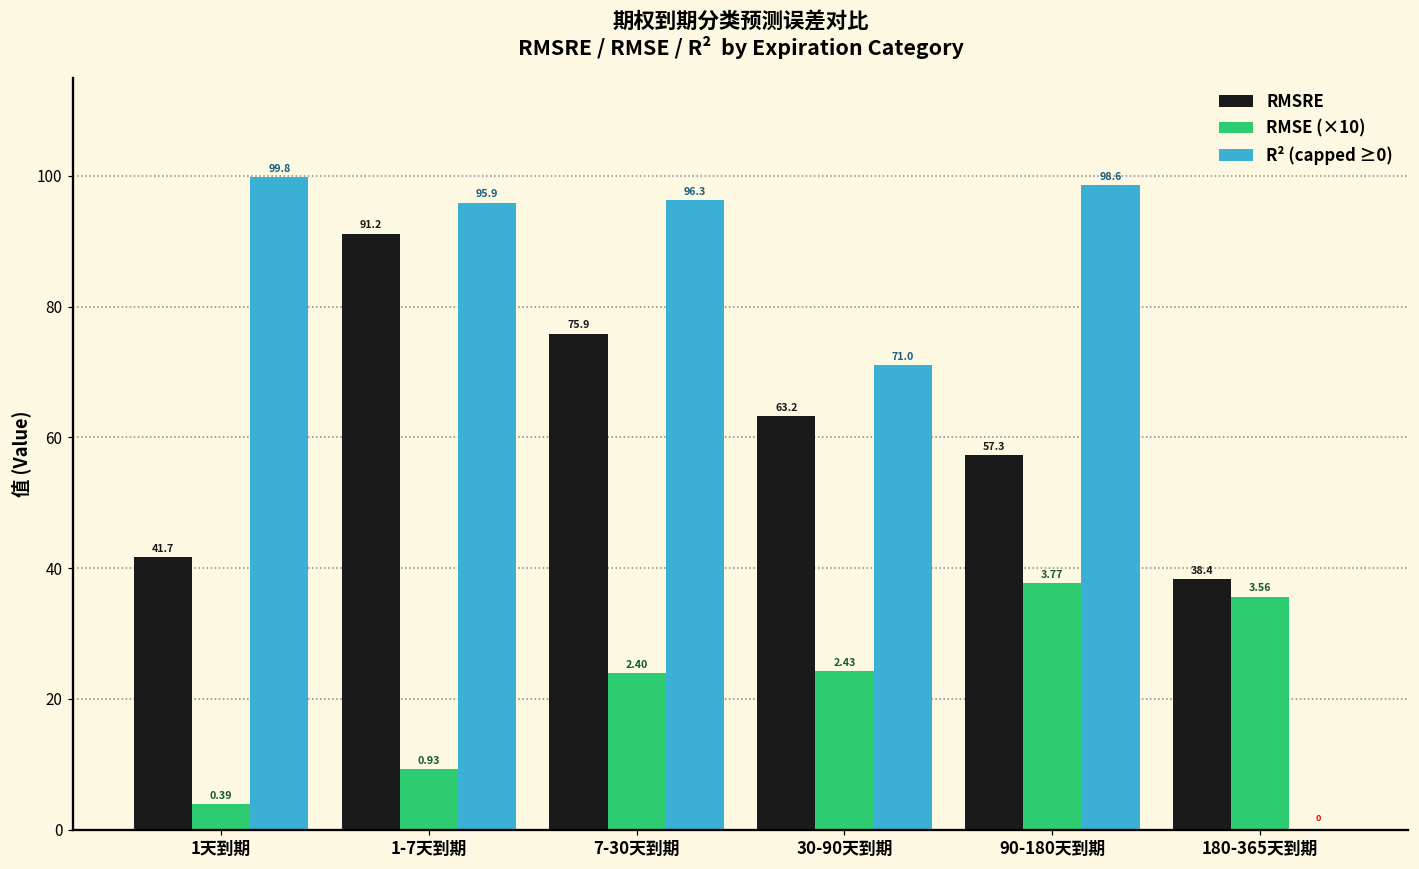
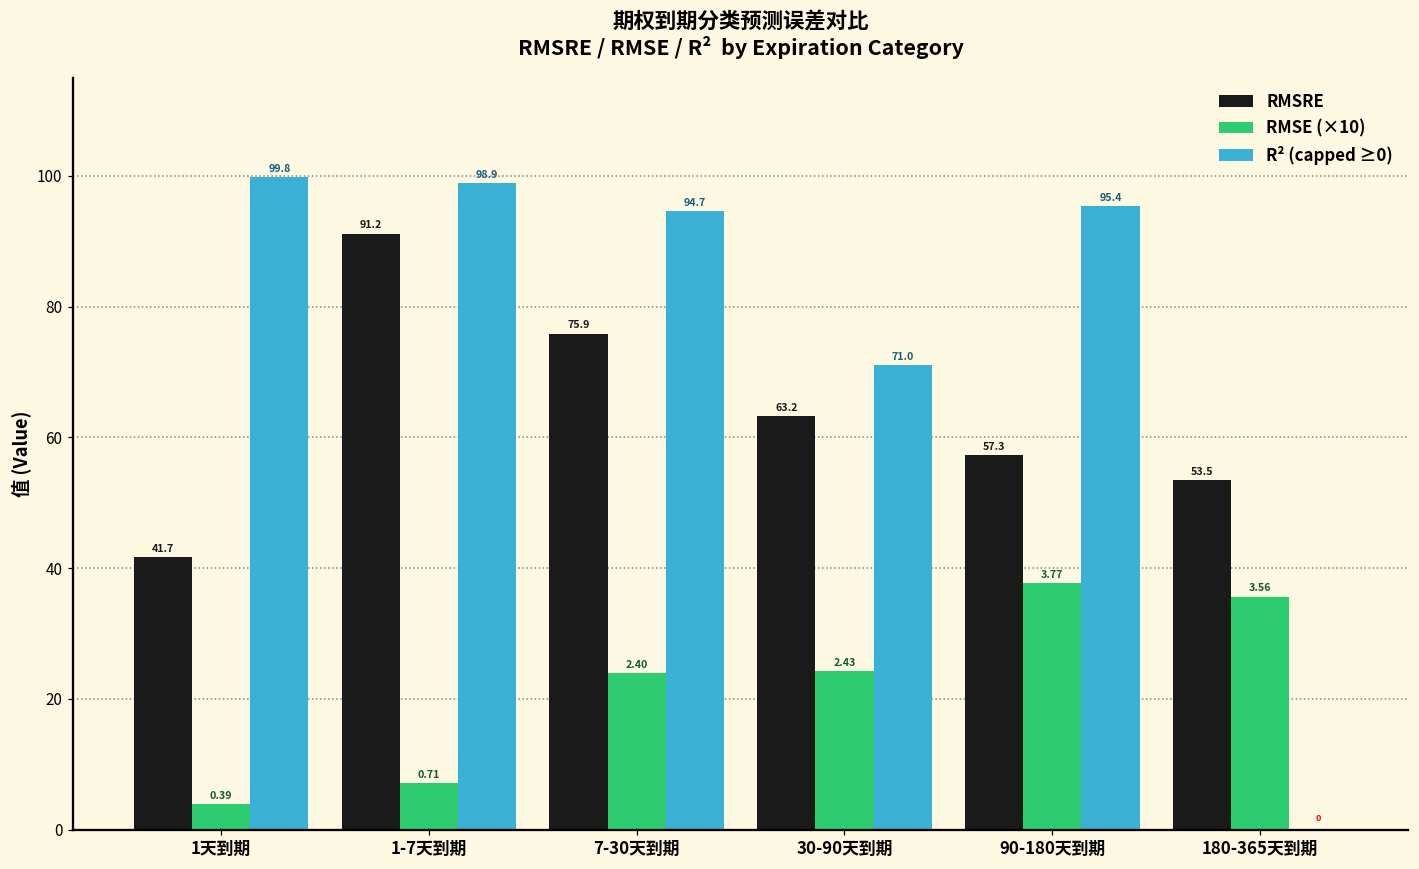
RMSE (×10), 1-7天到期: 0.93 -> 0.71
R² (capped ≥0), 1-7天到期: 95.9 -> 98.9
R² (capped ≥0), 7-30天到期: 96.3 -> 94.7
R² (capped ≥0), 90-180天到期: 98.6 -> 95.4
RMSRE, 180-365天到期: 38.4 -> 53.5
